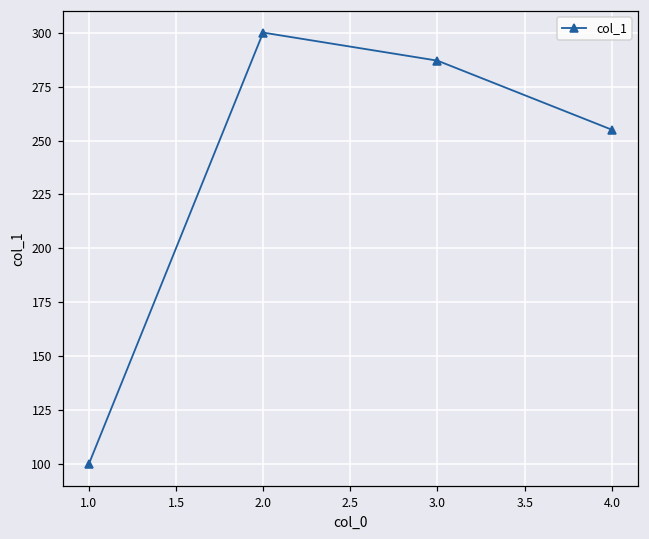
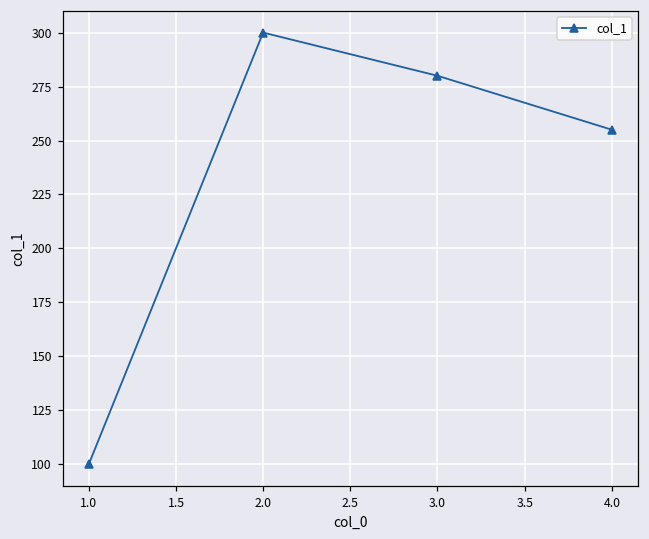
3.0: 287 -> 280
